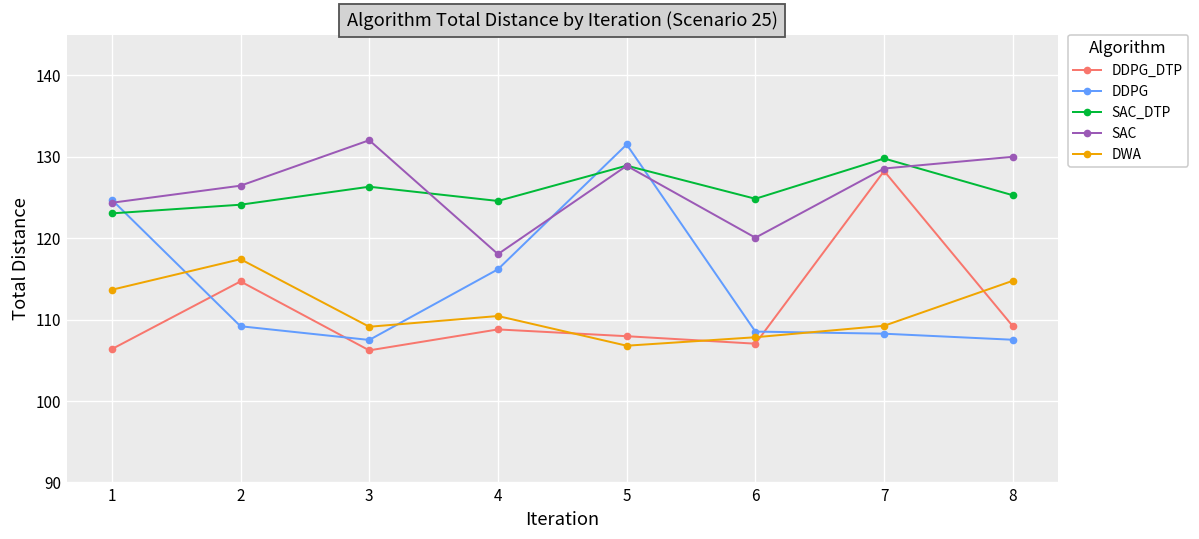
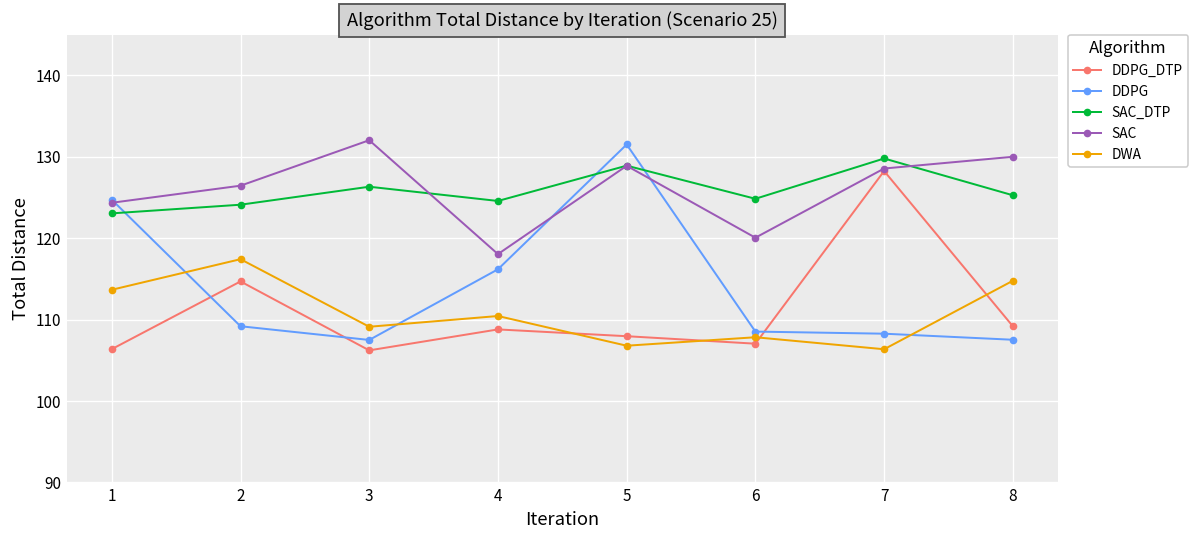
DWA, 7: 109 -> 106
